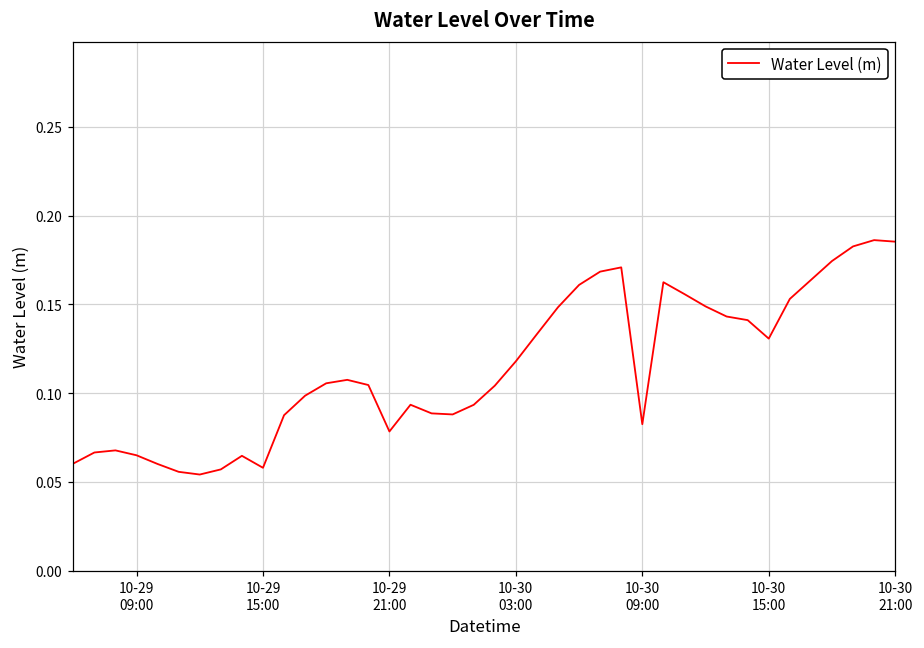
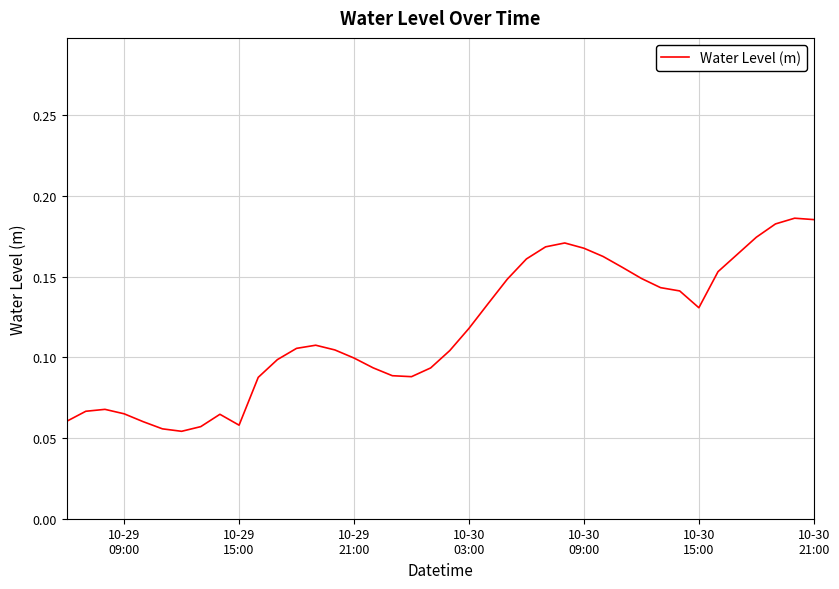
10-29 21:00: 0.078 -> 0.100
10-30 09:00: 0.082 -> 0.168
